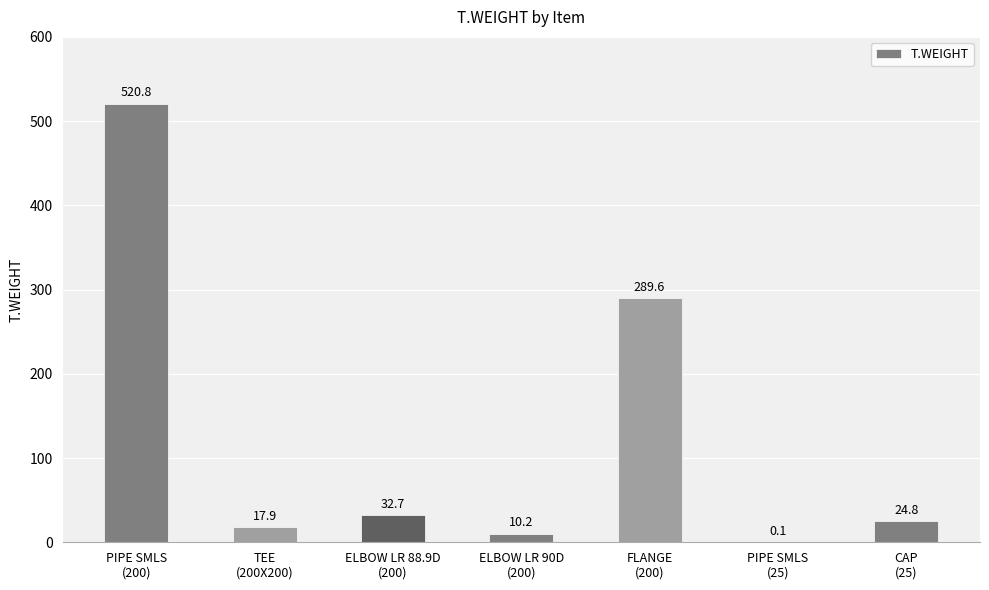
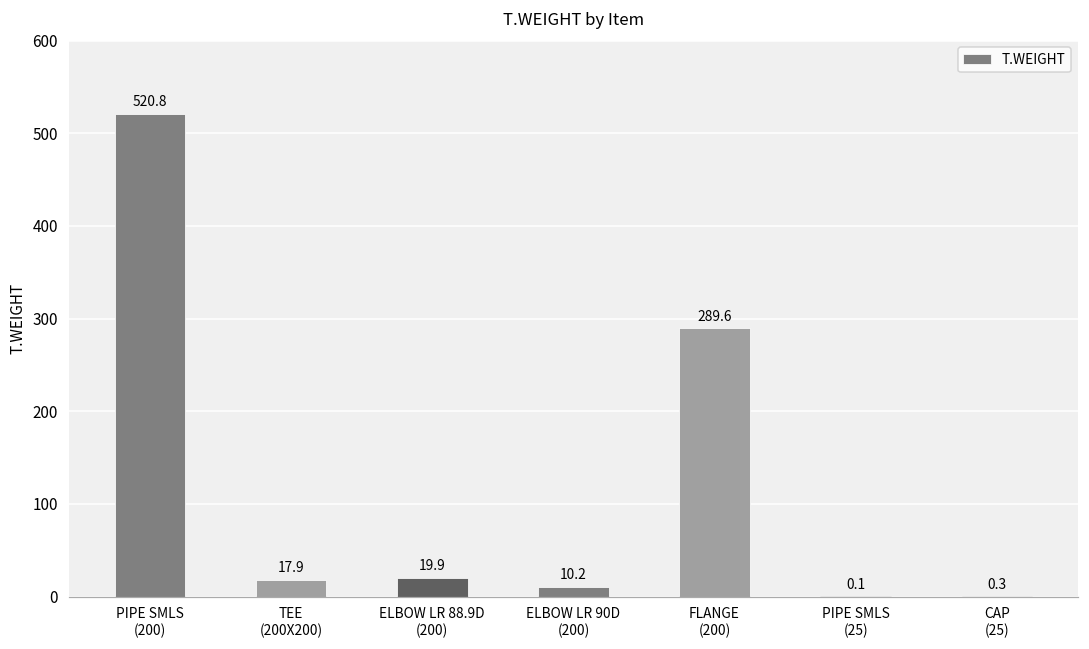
ELBOW LR 88.9D (200): 32.7 -> 19.9
CAP (25): 24.8 -> 0.3
